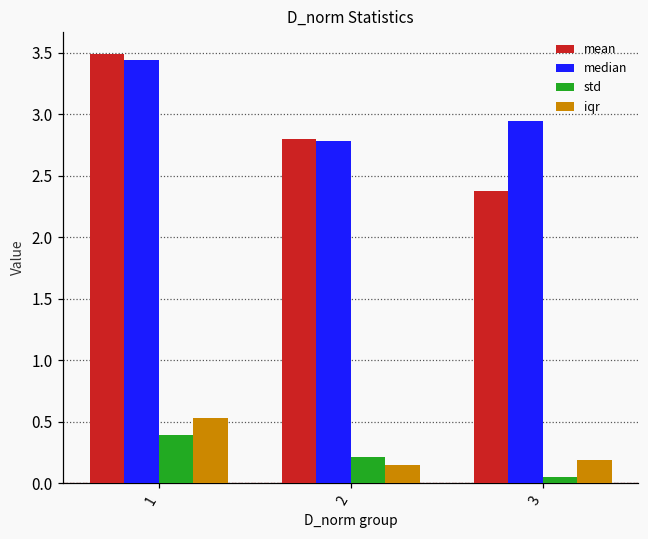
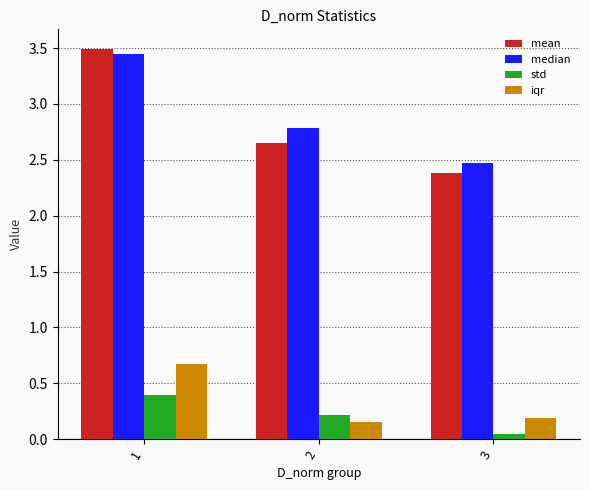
iqr, 1: 0.53 -> 0.68
mean, 2: 2.80 -> 2.65
median, 3: 2.95 -> 2.47
